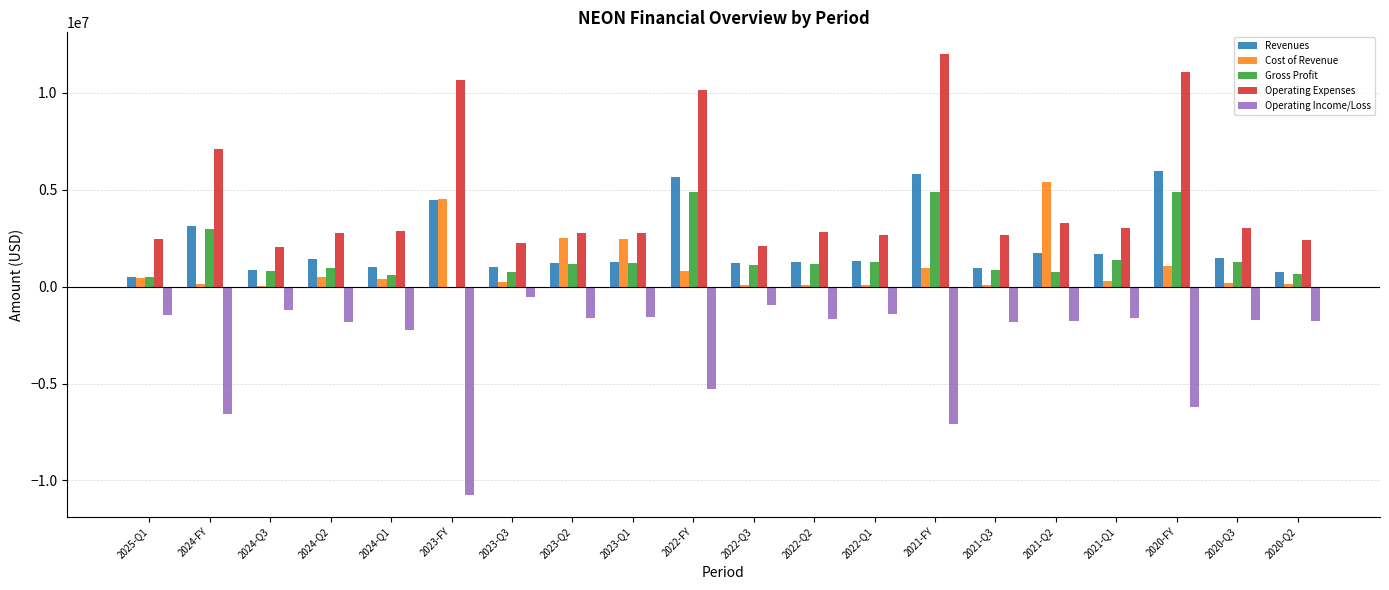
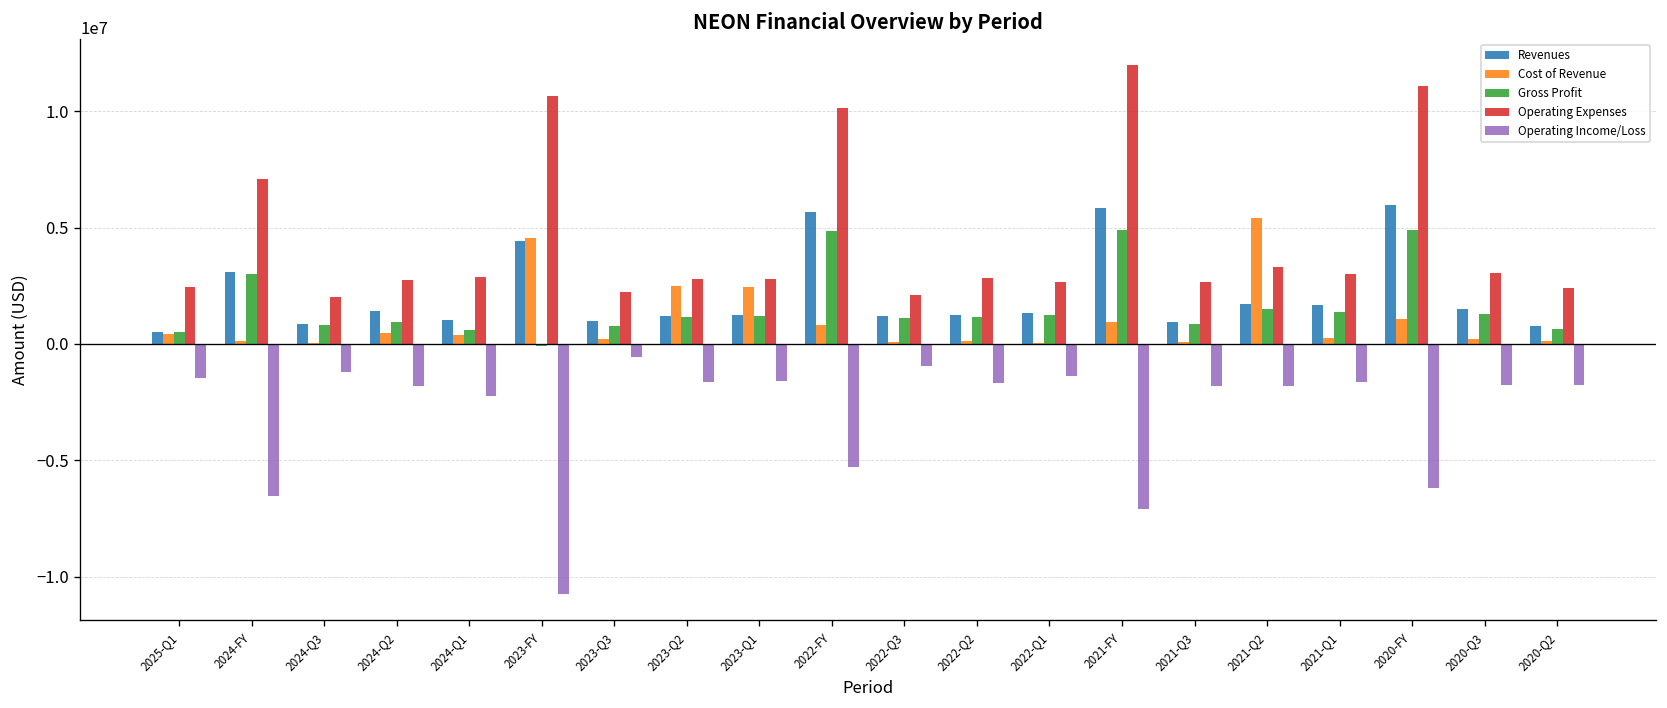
Gross Profit, 2021-Q2: 700000 -> 1500000
